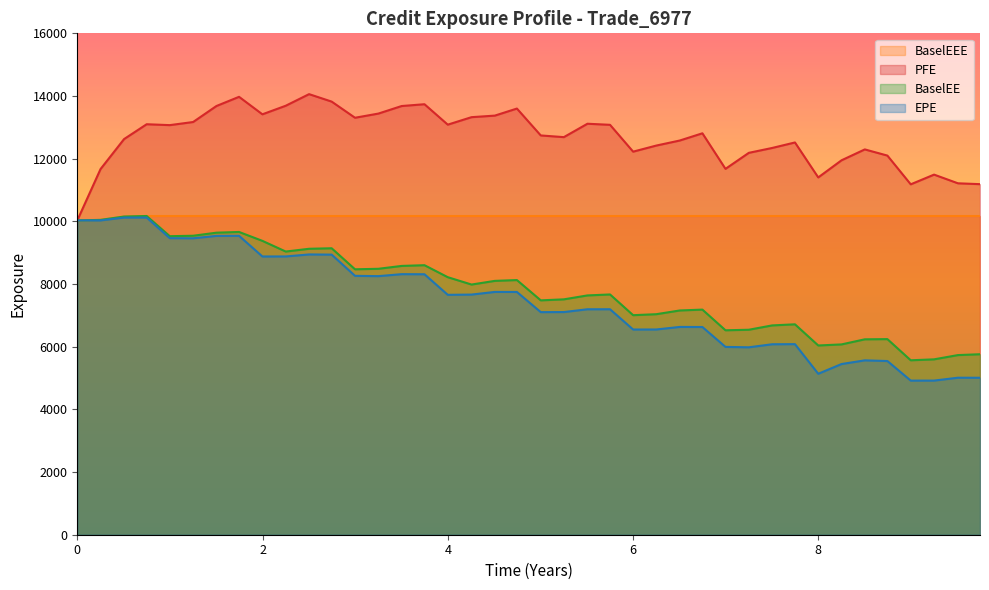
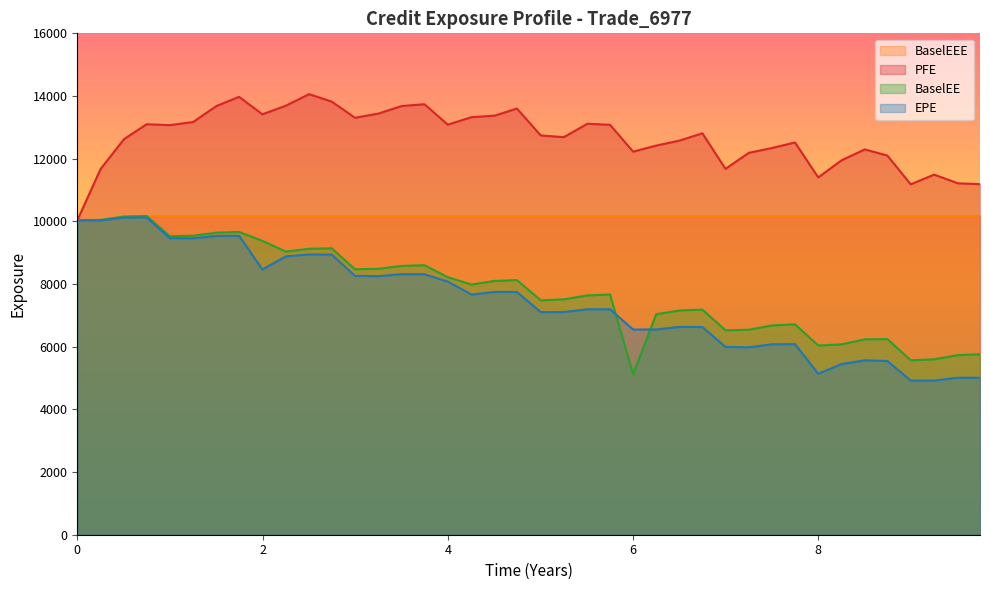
EPE, 2: 8900 -> 8500
EPE, 4: 7700 -> 8100
BaselEE, 6: 7000 -> 5100
